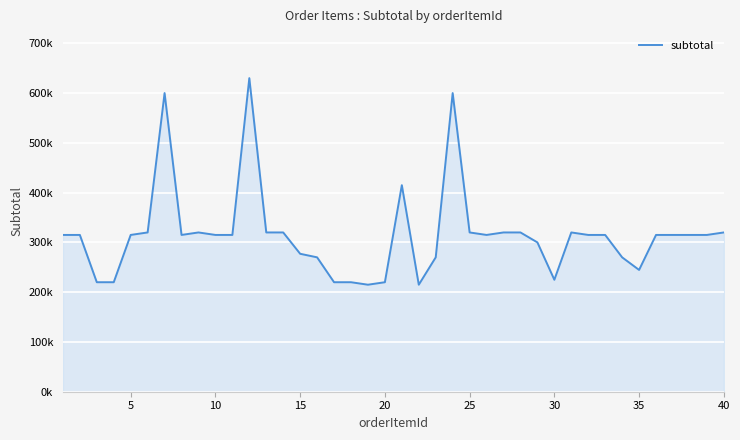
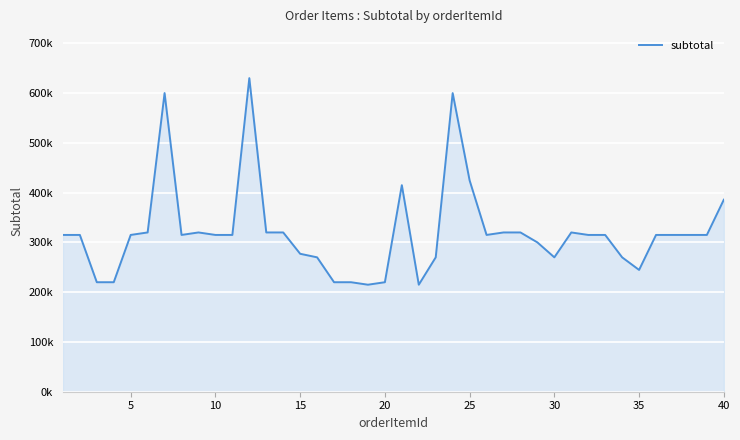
25: 320000 -> 420000
30: 220000 -> 270000
40: 320000 -> 390000
